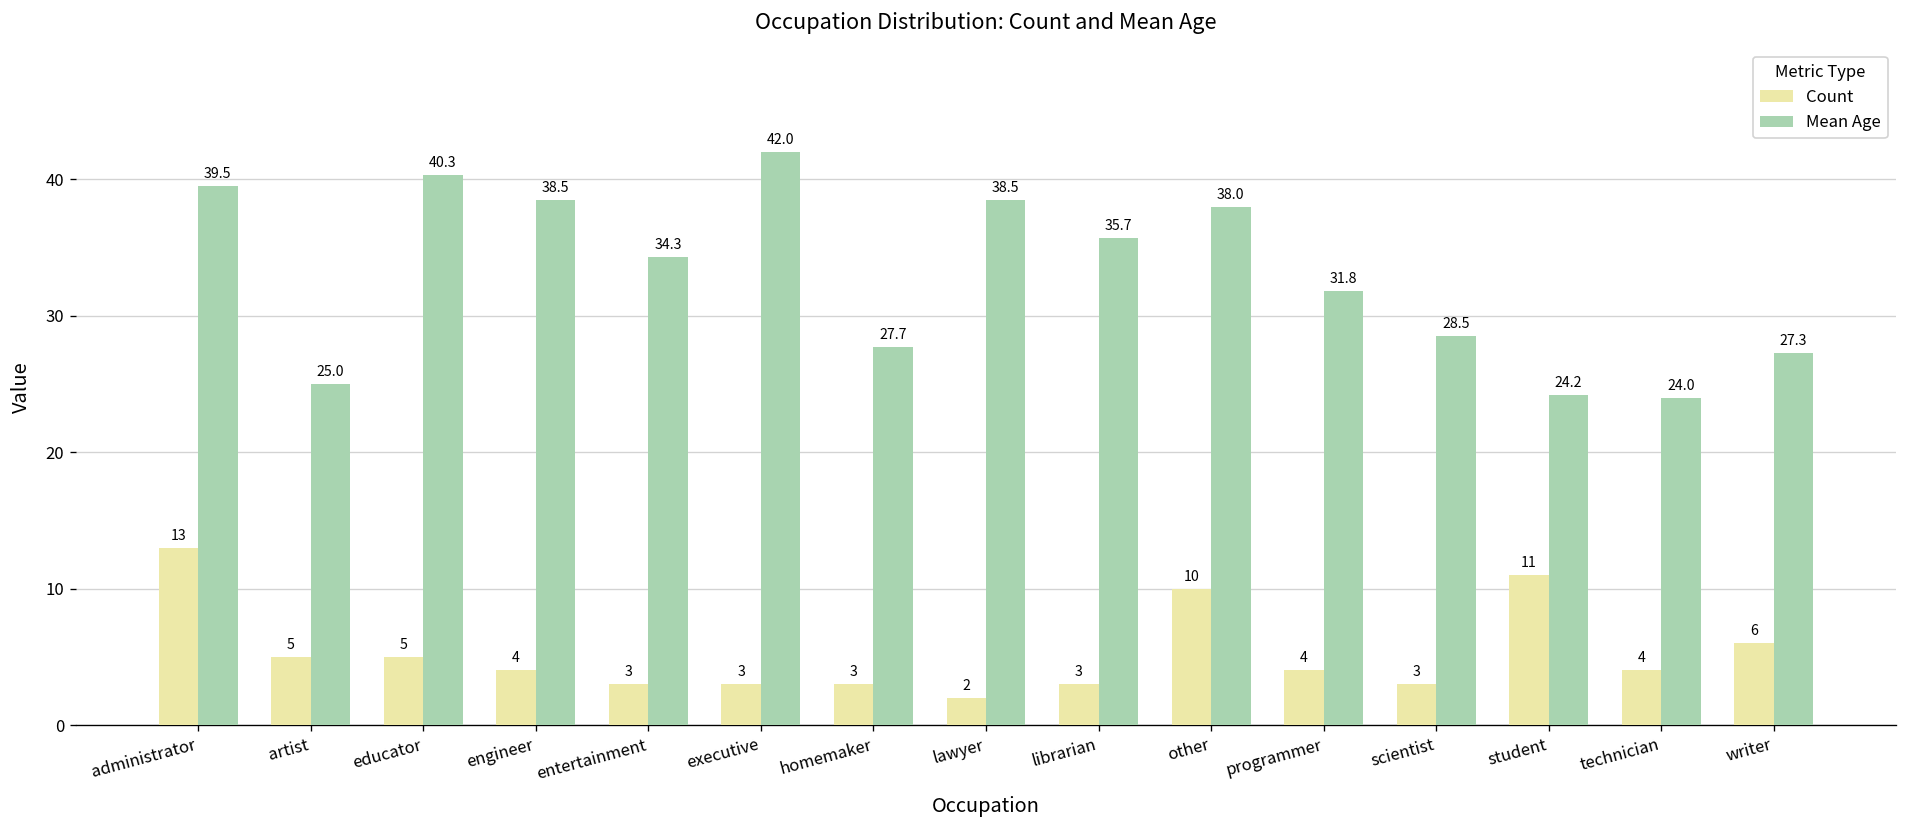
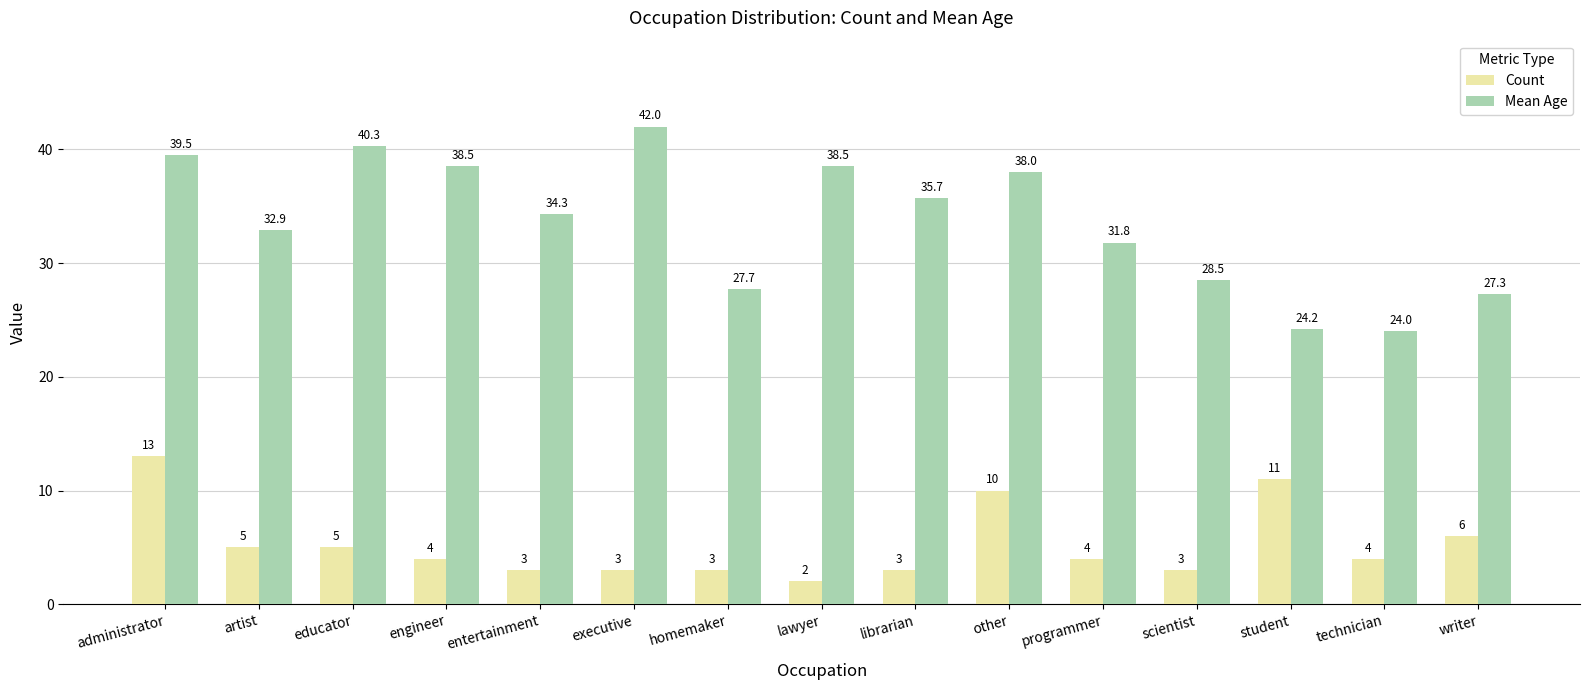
Mean Age, artist: 25.0 -> 32.9
